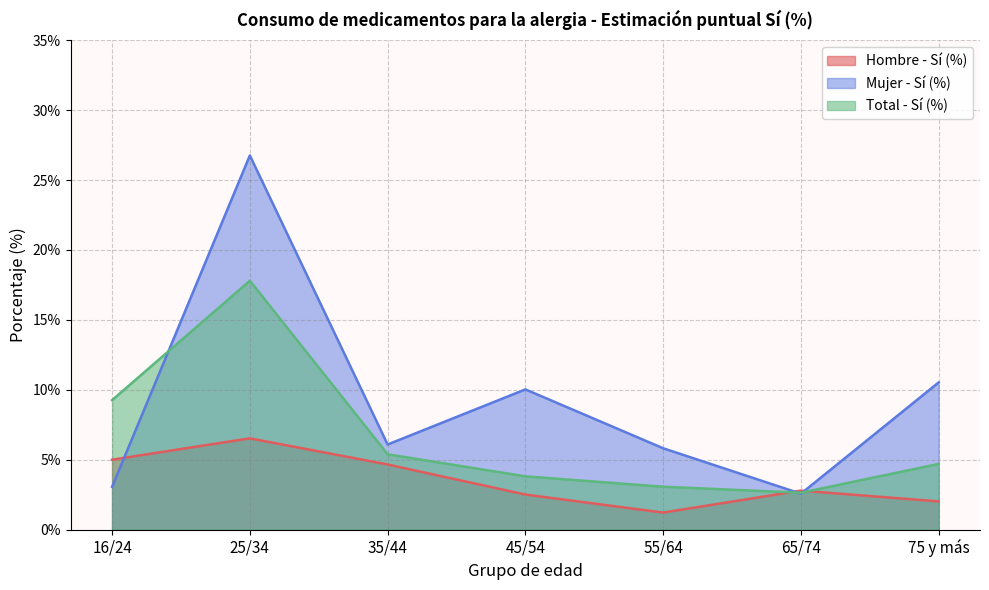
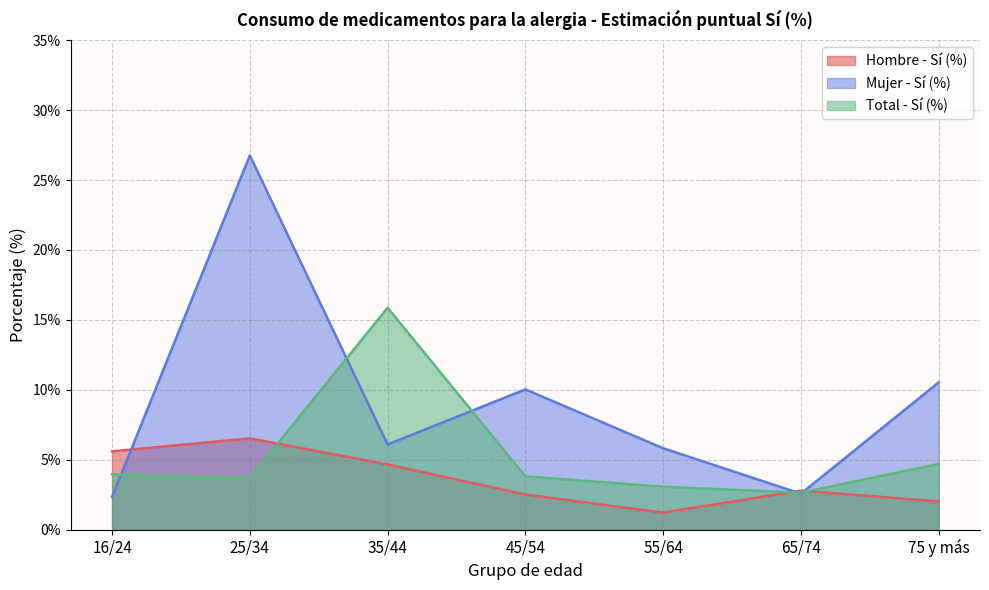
Hombre - Sí (%), 16/24: 5.0% -> 5.6%
Mujer - Sí (%), 16/24: 3.1% -> 2.3%
Total - Sí (%), 16/24: 9.3% -> 4.0%
Total - Sí (%), 25/34: 17.8% -> 3.7%
Total - Sí (%), 35/44: 5.4% -> 15.9%
